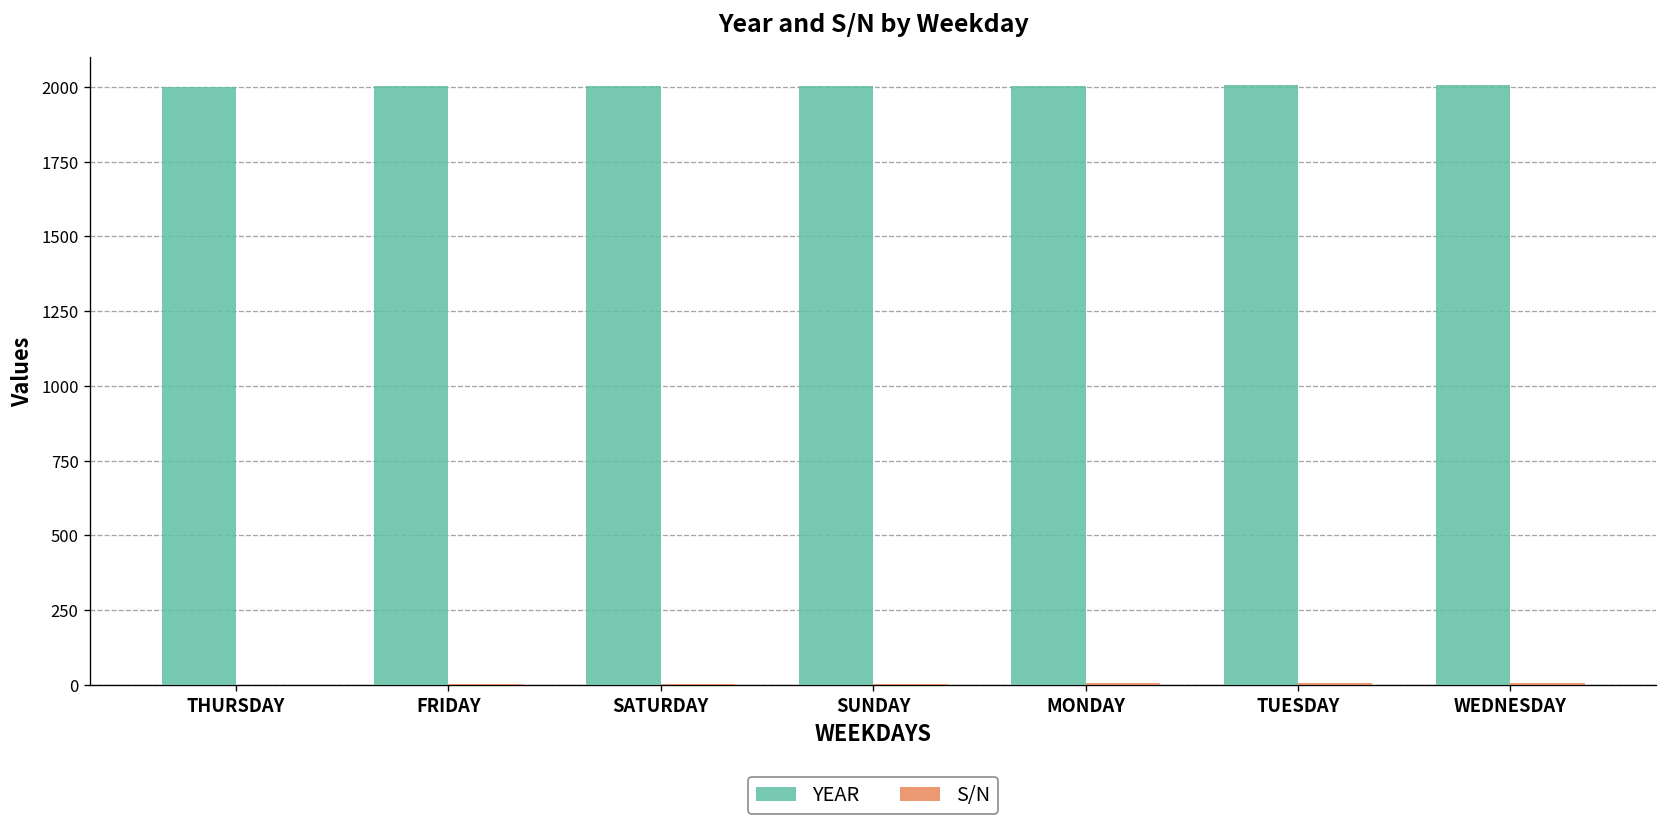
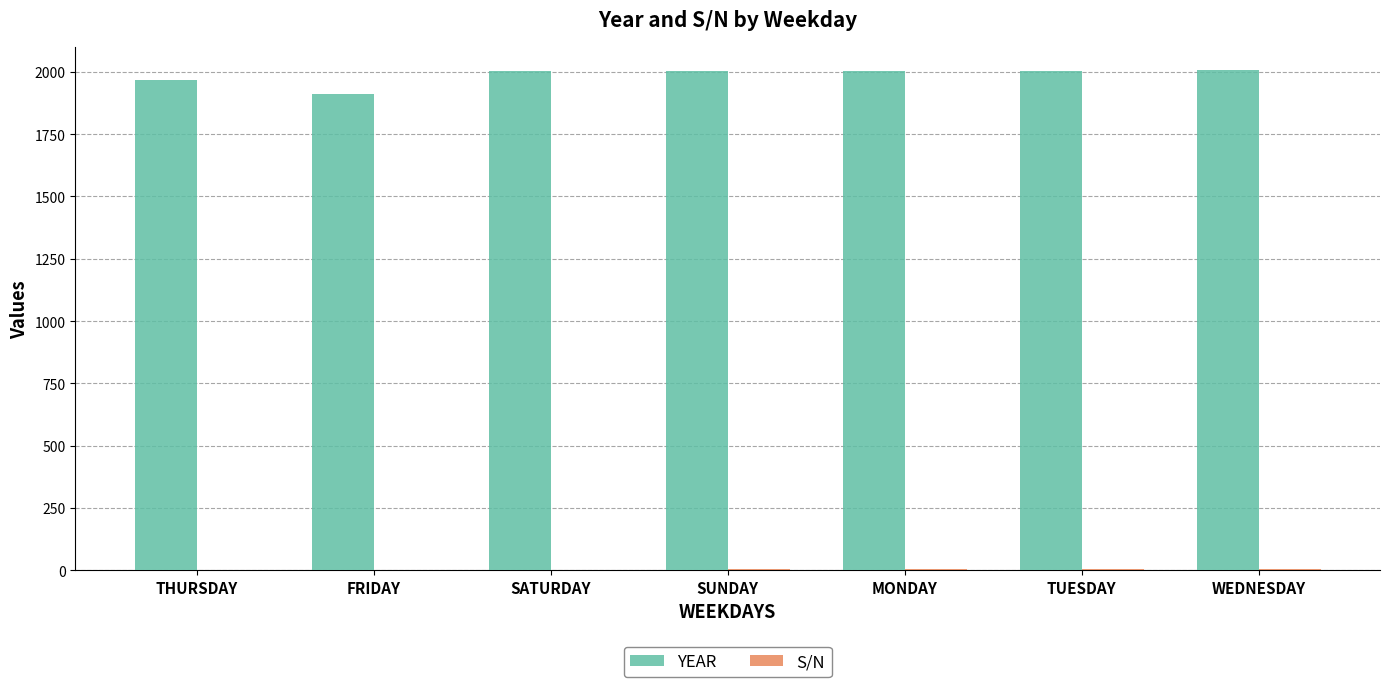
YEAR, THURSDAY: 2000 -> 1970
YEAR, FRIDAY: 2000 -> 1910
